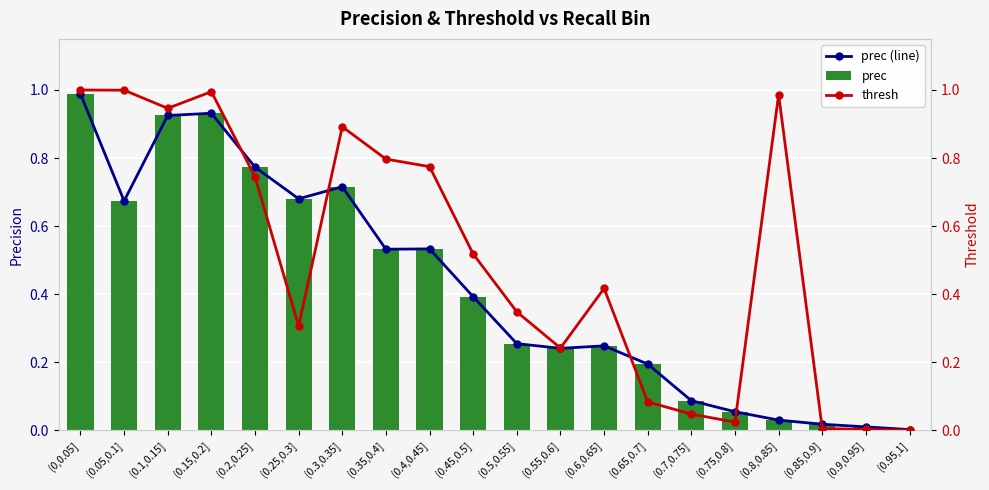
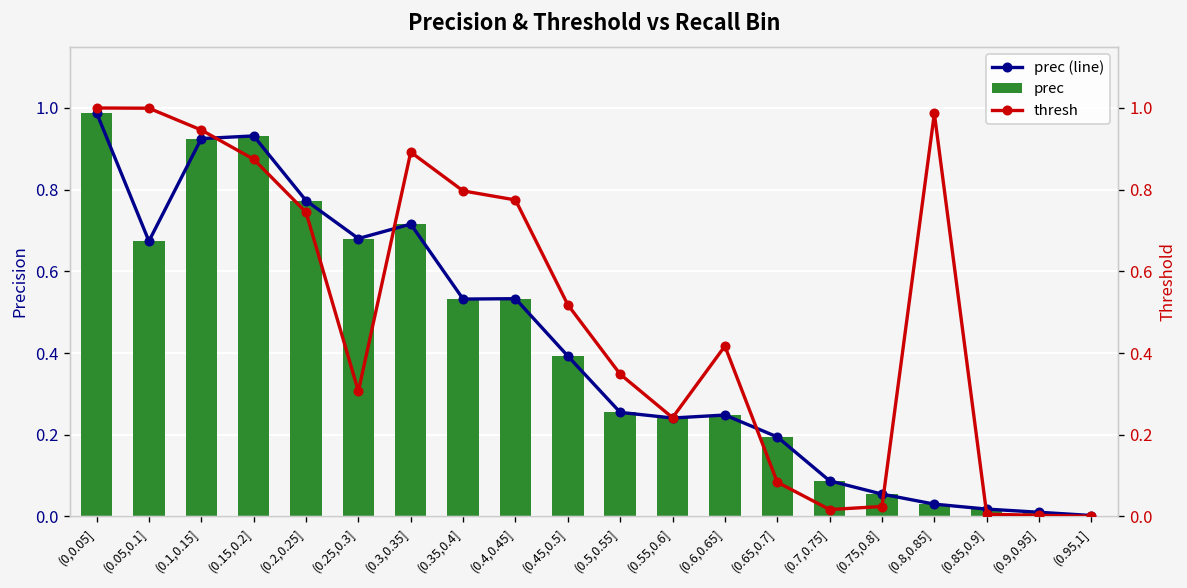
thresh, (0.15,0.2]: 0.99 -> 0.87
thresh, (0.7,0.75]: 0.05 -> 0.02
